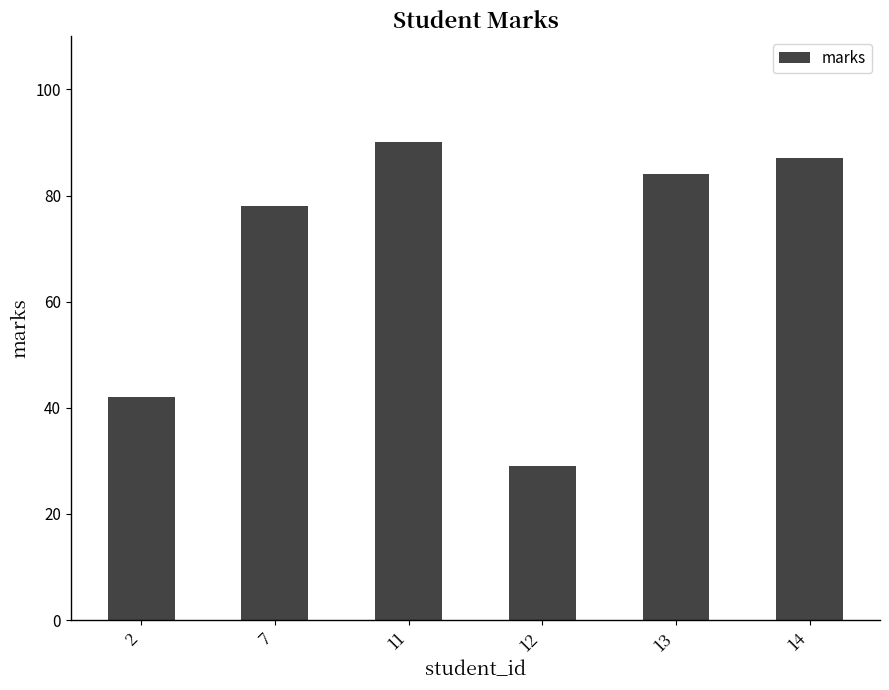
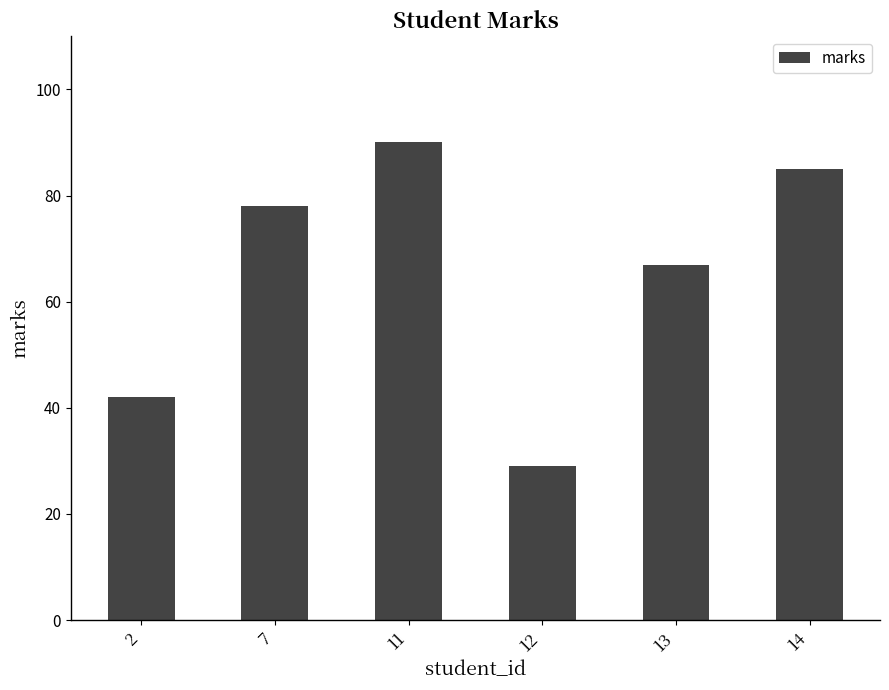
13: 84 -> 67
14: 87 -> 85
